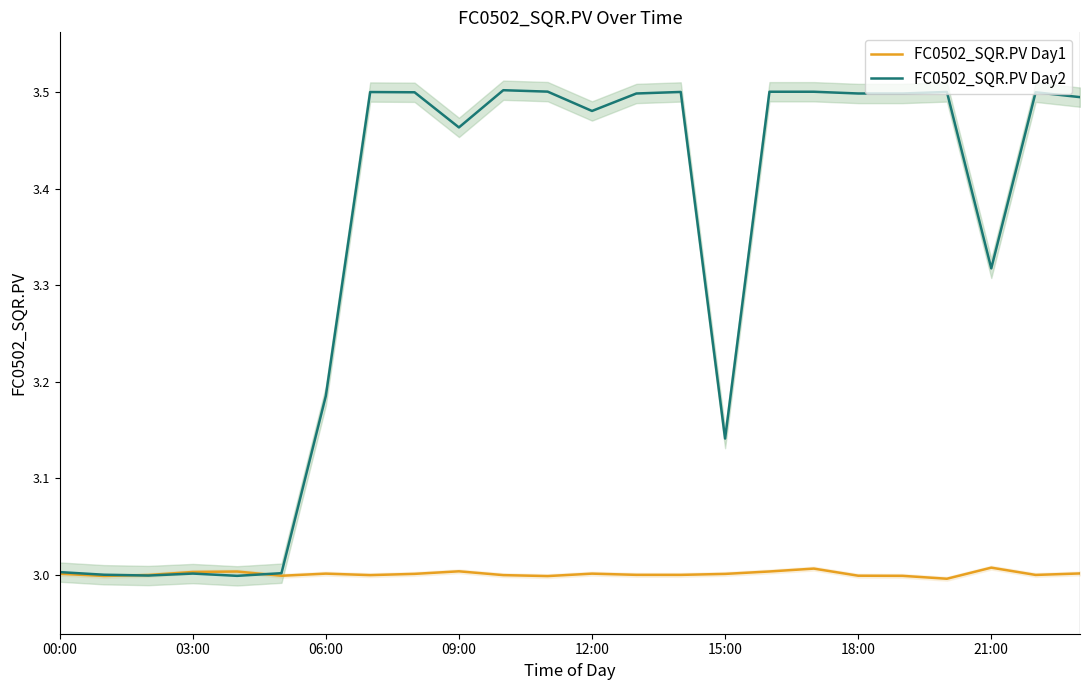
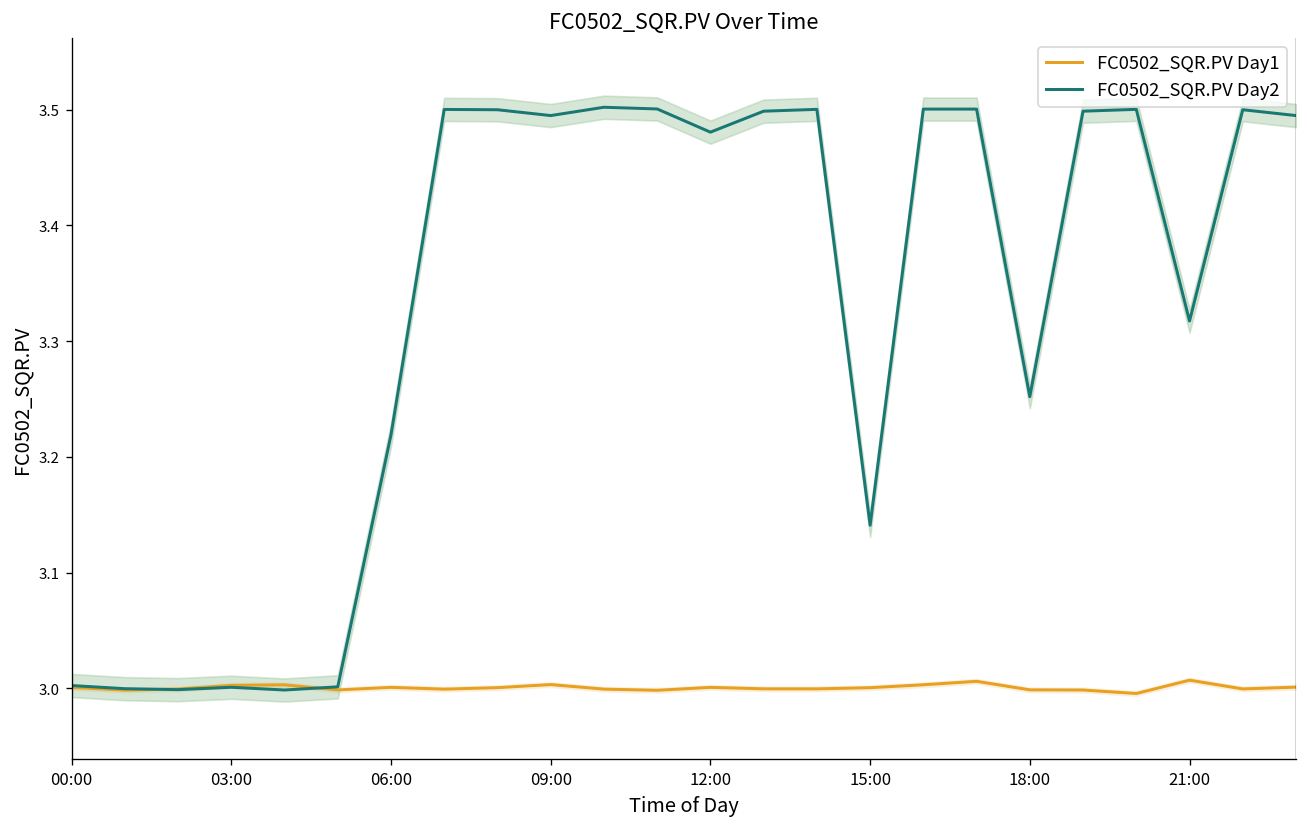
FC0502_SQR.PV Day2, 06:00: 3.19 -> 3.22
FC0502_SQR.PV Day2, 09:00: 3.46 -> 3.49
FC0502_SQR.PV Day2, 18:00: 3.50 -> 3.25
